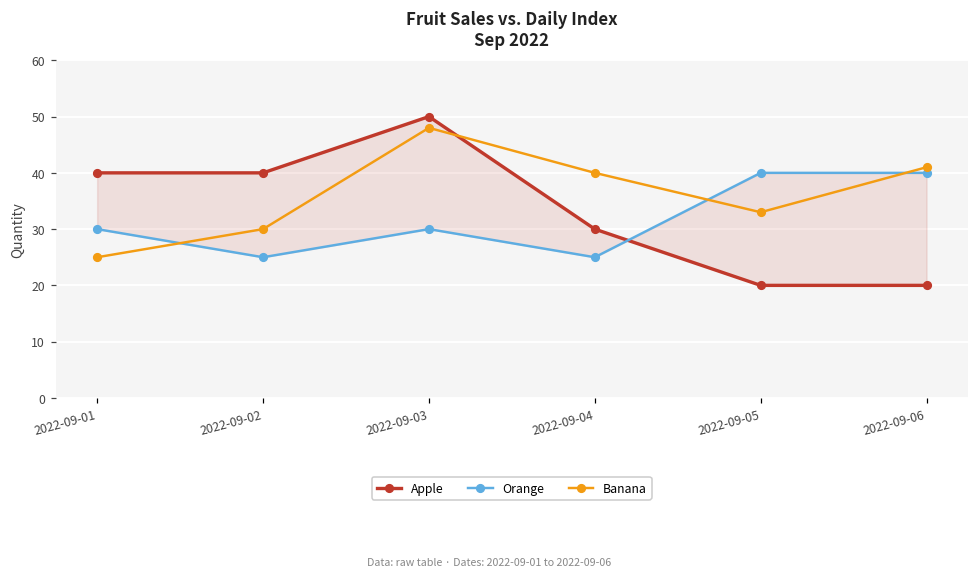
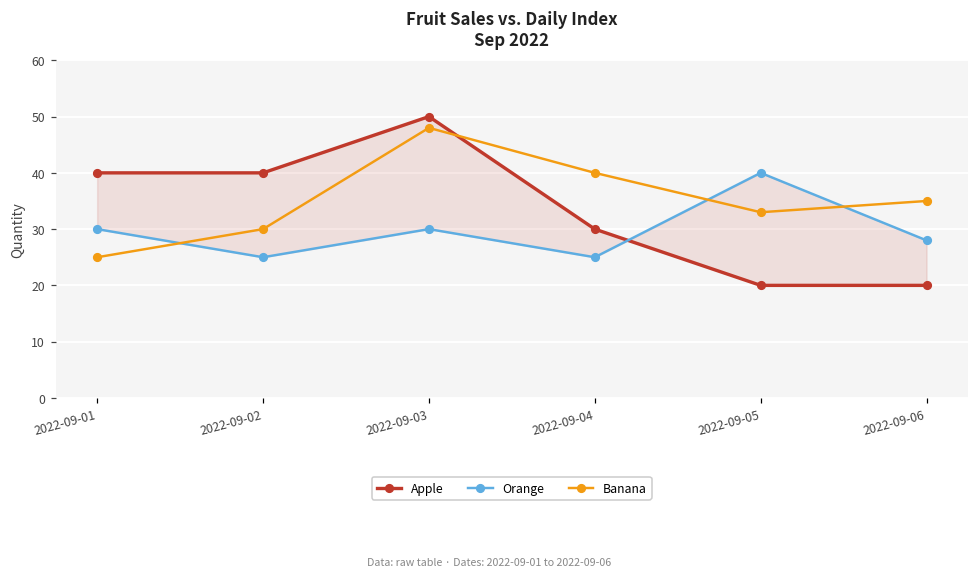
Orange, 2022-09-06: 40 -> 28
Banana, 2022-09-06: 41 -> 35
